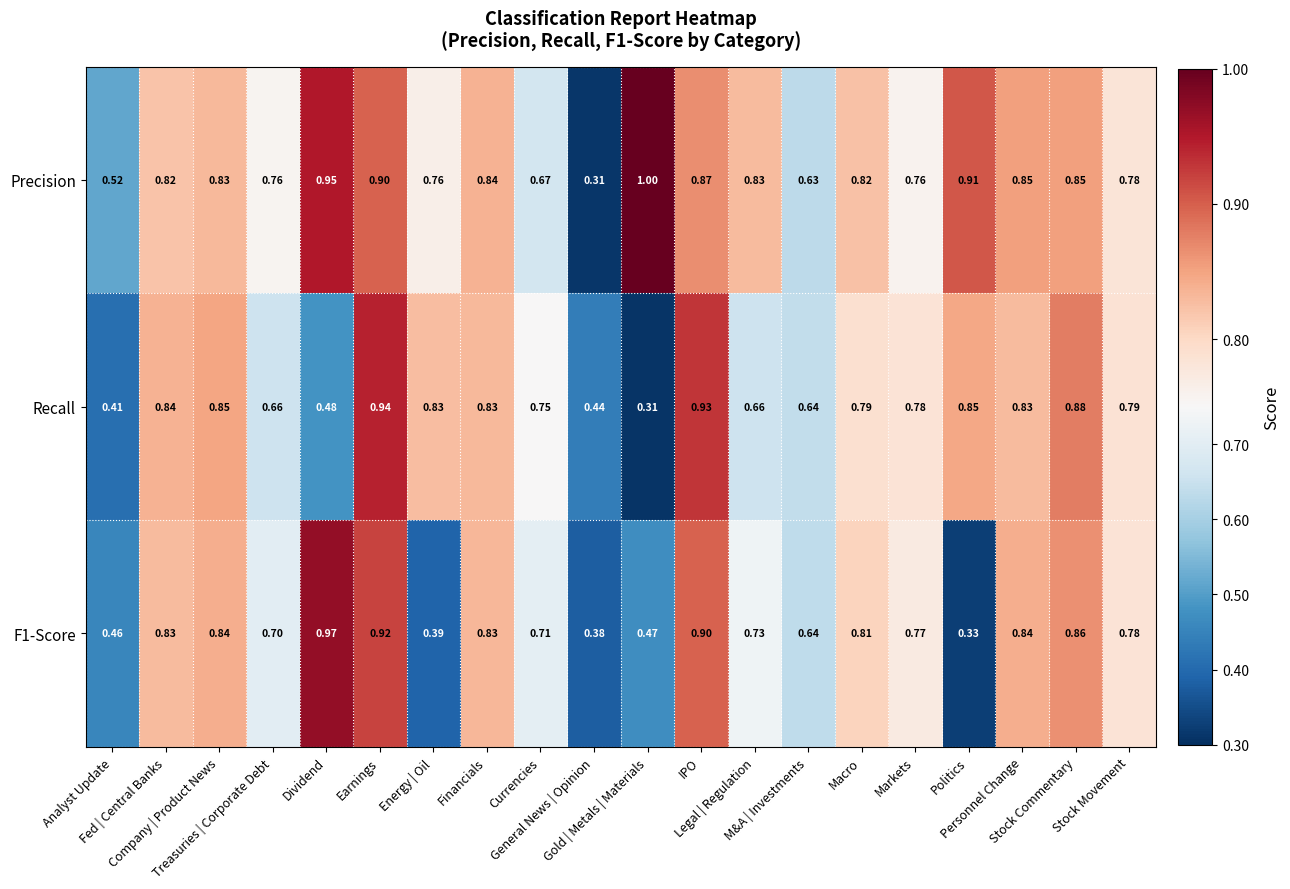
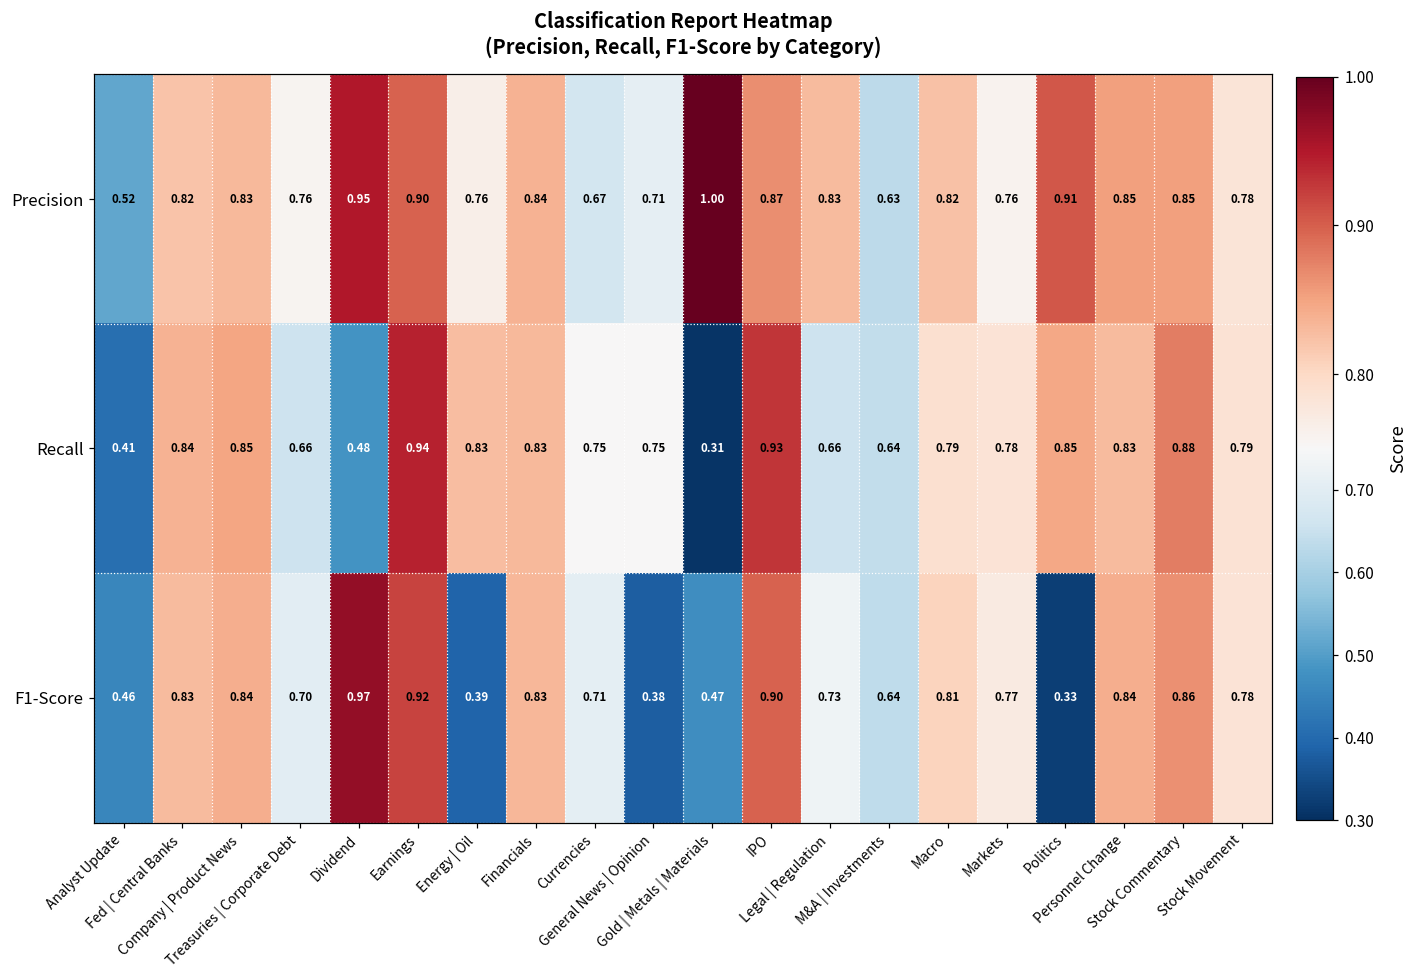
Precision, General News | Opinion: 0.31 -> 0.71
Recall, General News | Opinion: 0.44 -> 0.75
